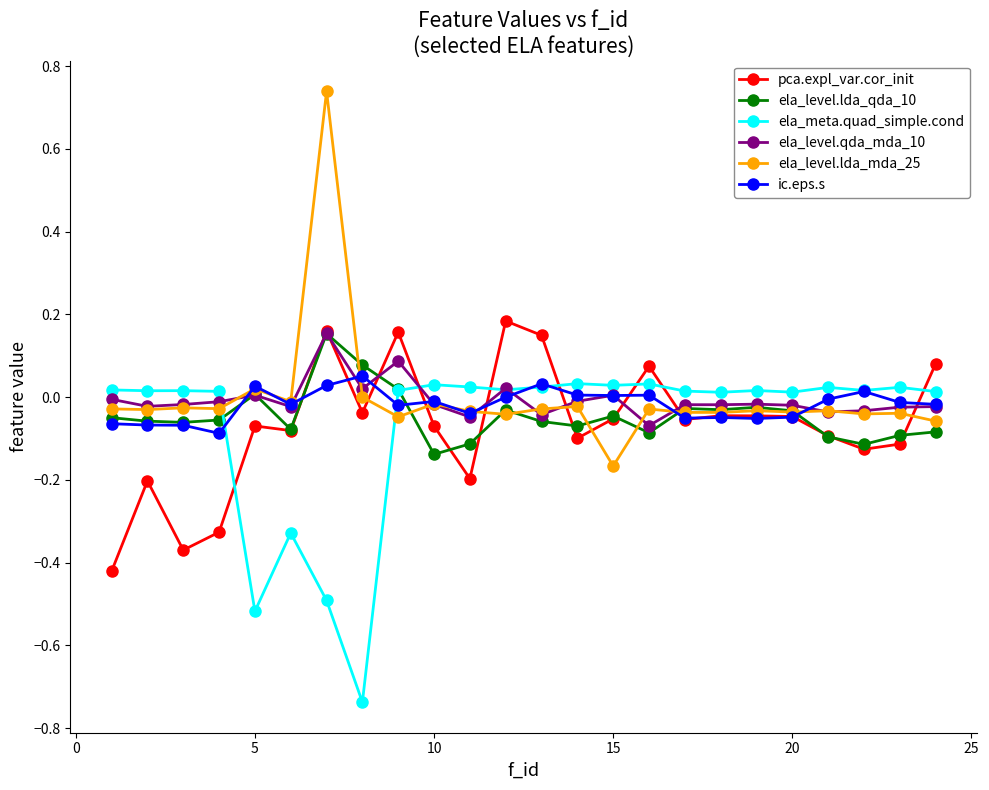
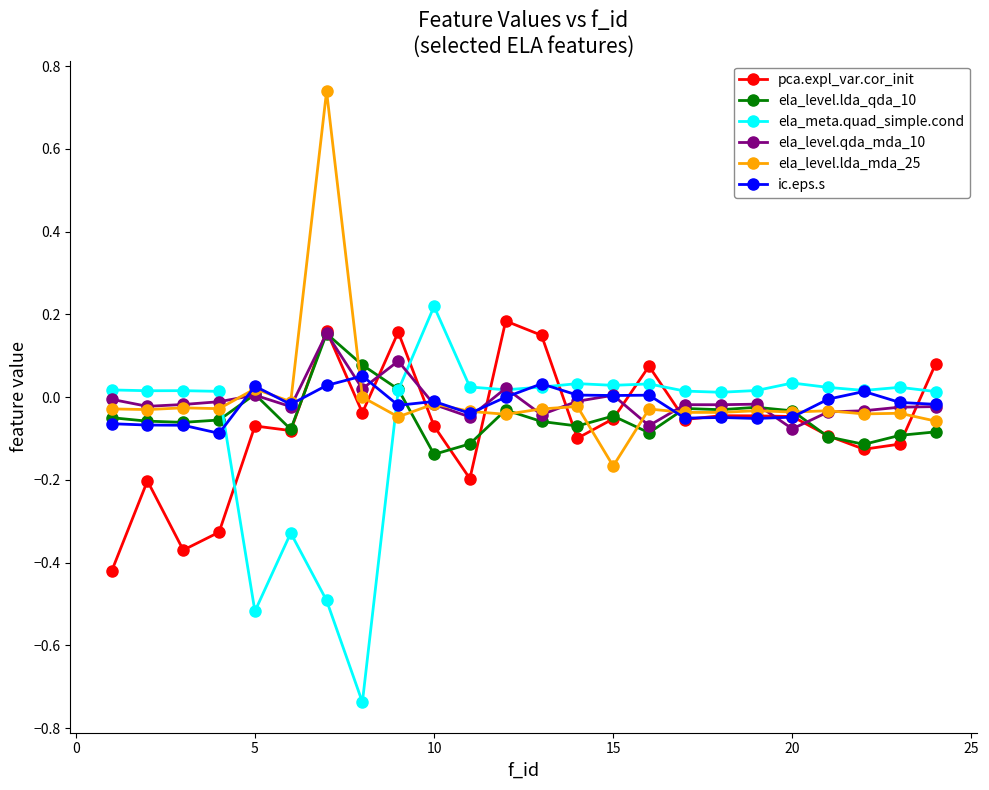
ela_meta.quad_simple.cond, 10: 0.03 -> 0.22
ela_meta.quad_simple.cond, 20: 0.01 -> 0.03
ela_level.qda_mda_10, 20: -0.02 -> -0.08
